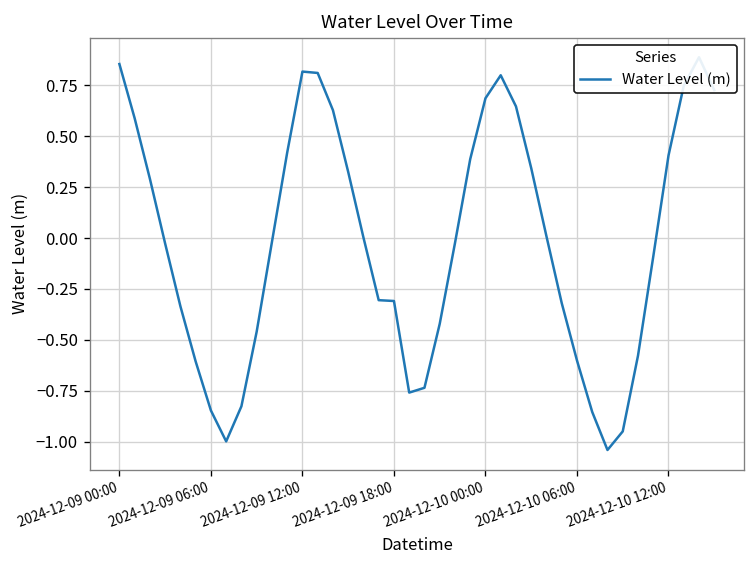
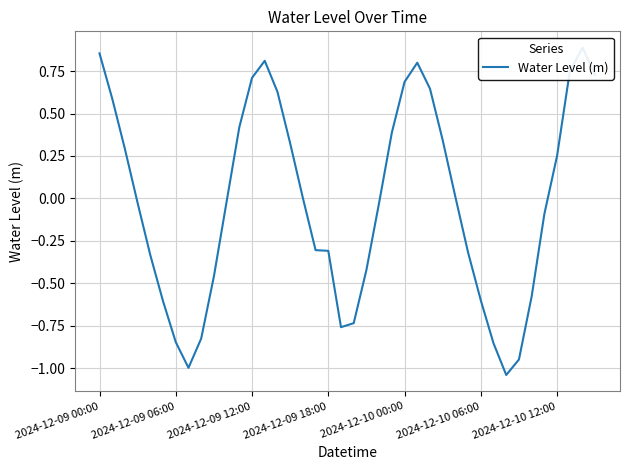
2024-12-09 12:00: 0.82 -> 0.71
2024-12-10 12:00: 0.41 -> 0.25
